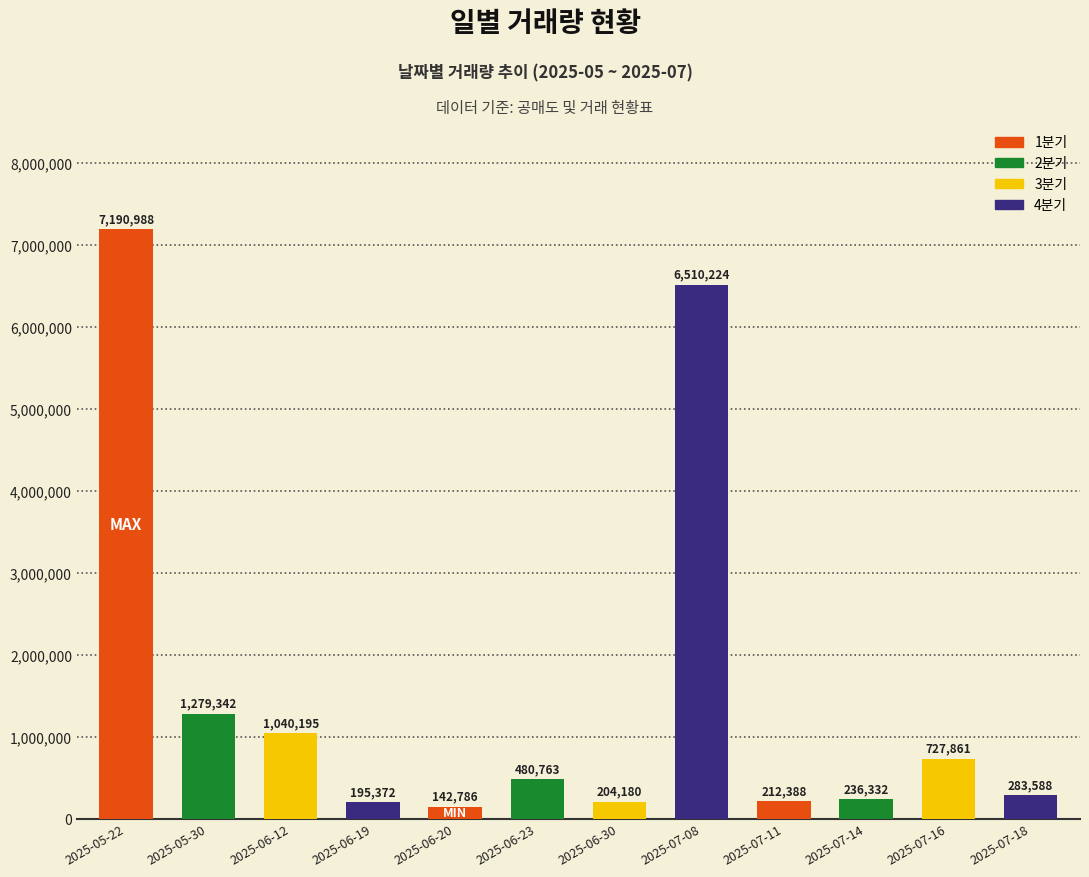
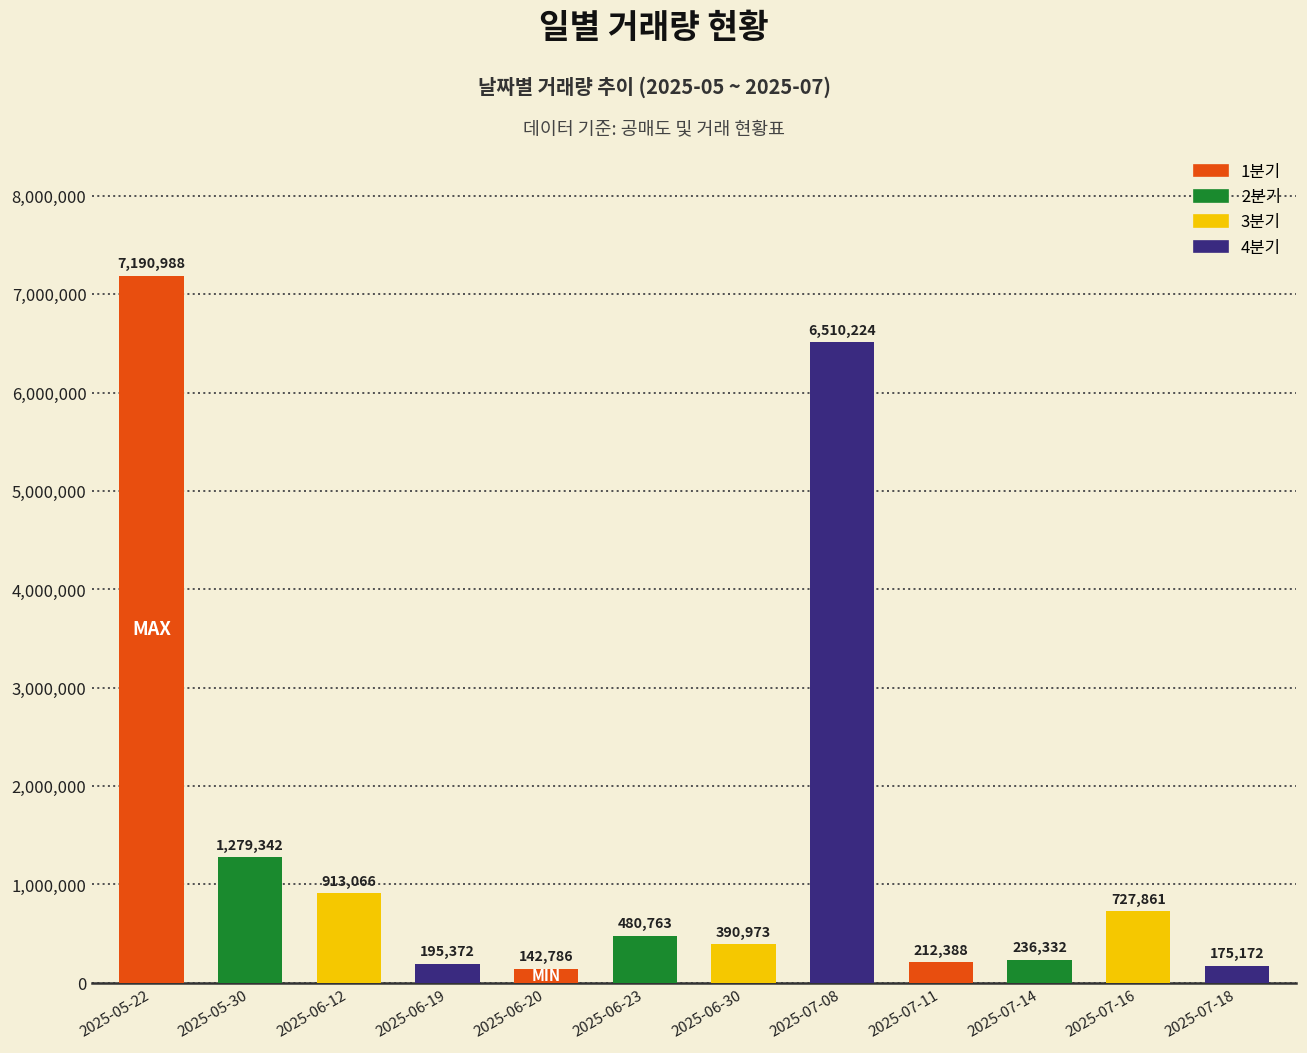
2025-06-12: 1,040,195 -> 913,066
2025-06-30: 204,180 -> 390,973
2025-07-18: 283,588 -> 175,172
